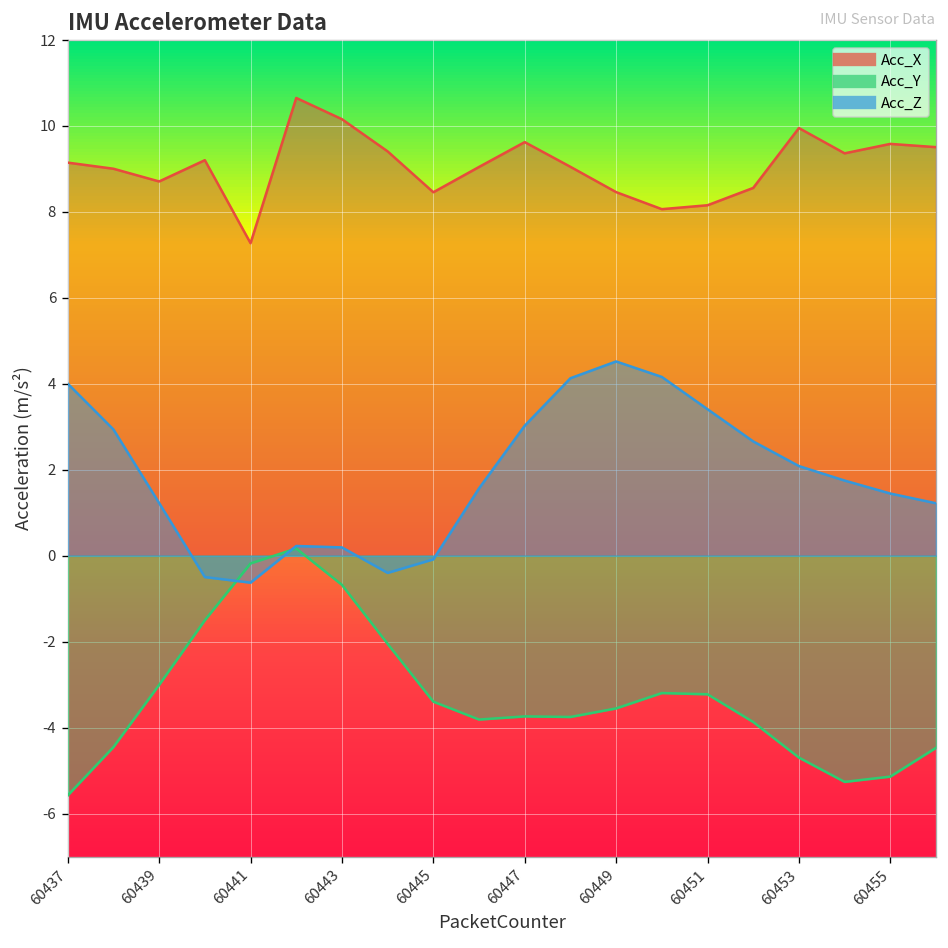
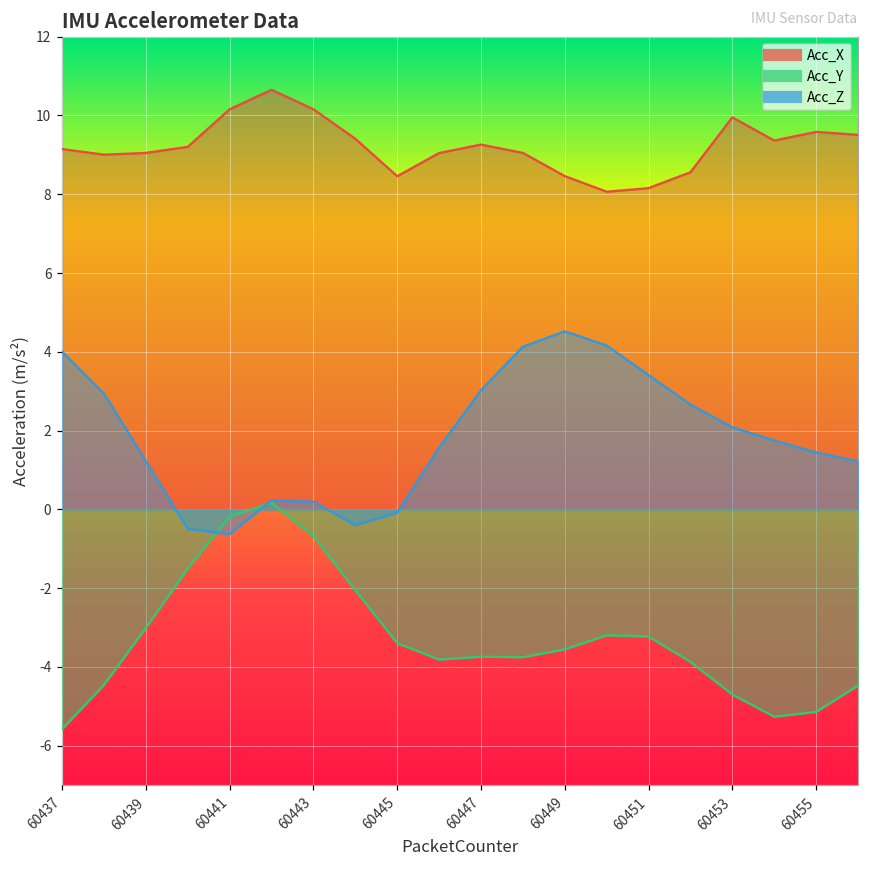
Acc_X, 60439: 8.7 -> 9.0
Acc_X, 60441: 7.3 -> 10.2
Acc_X, 60447: 9.6 -> 9.3
